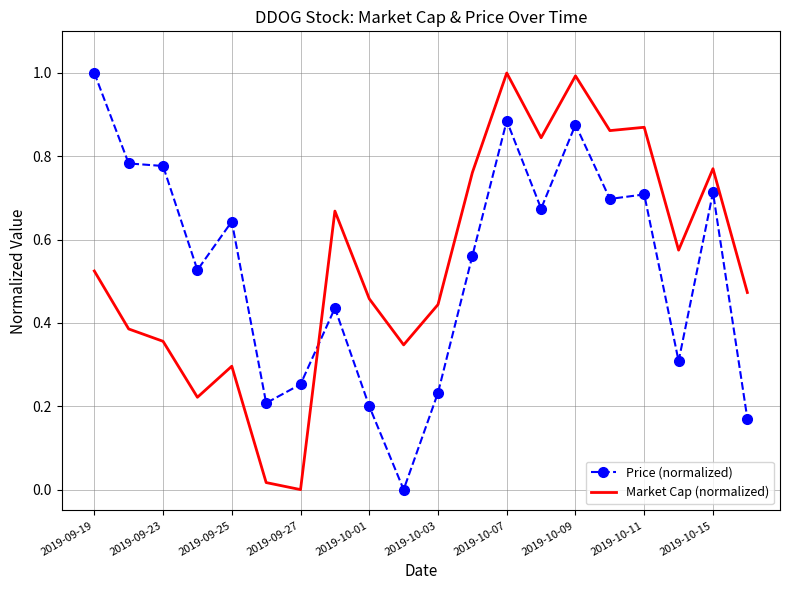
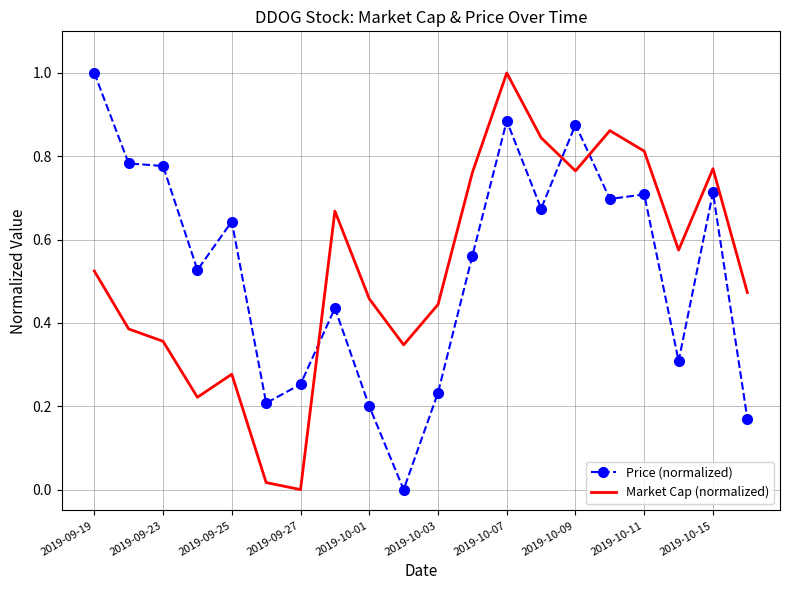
Market Cap (normalized), 2019-09-25: 0.30 -> 0.28
Market Cap (normalized), 2019-10-09: 0.99 -> 0.77
Market Cap (normalized), 2019-10-11: 0.87 -> 0.81
